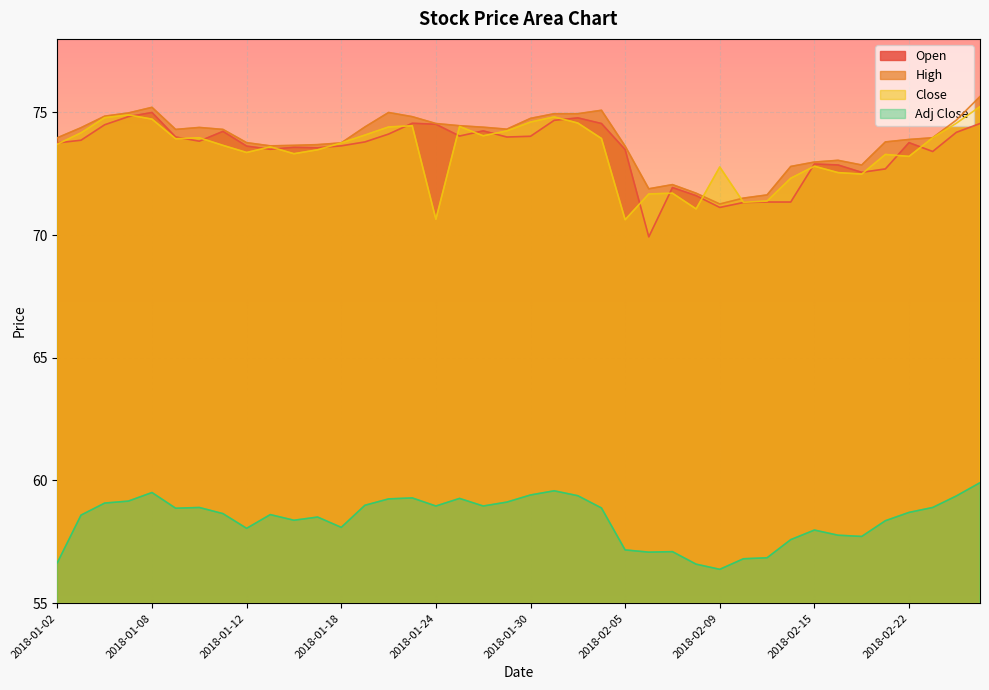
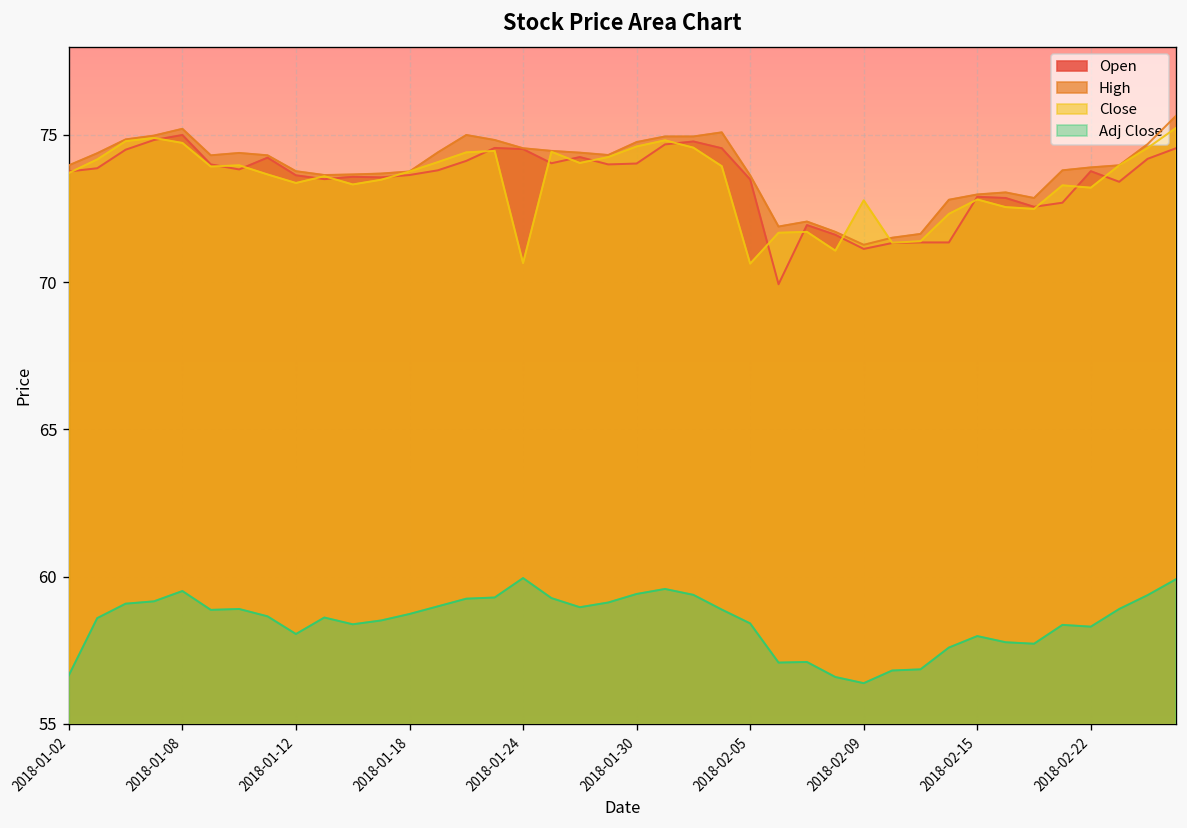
Adj Close, 2018-01-18: 58.1 -> 58.7
Adj Close, 2018-01-24: 59.0 -> 60.0
Adj Close, 2018-02-05: 57.2 -> 58.4
Adj Close, 2018-02-22: 58.7 -> 58.3
